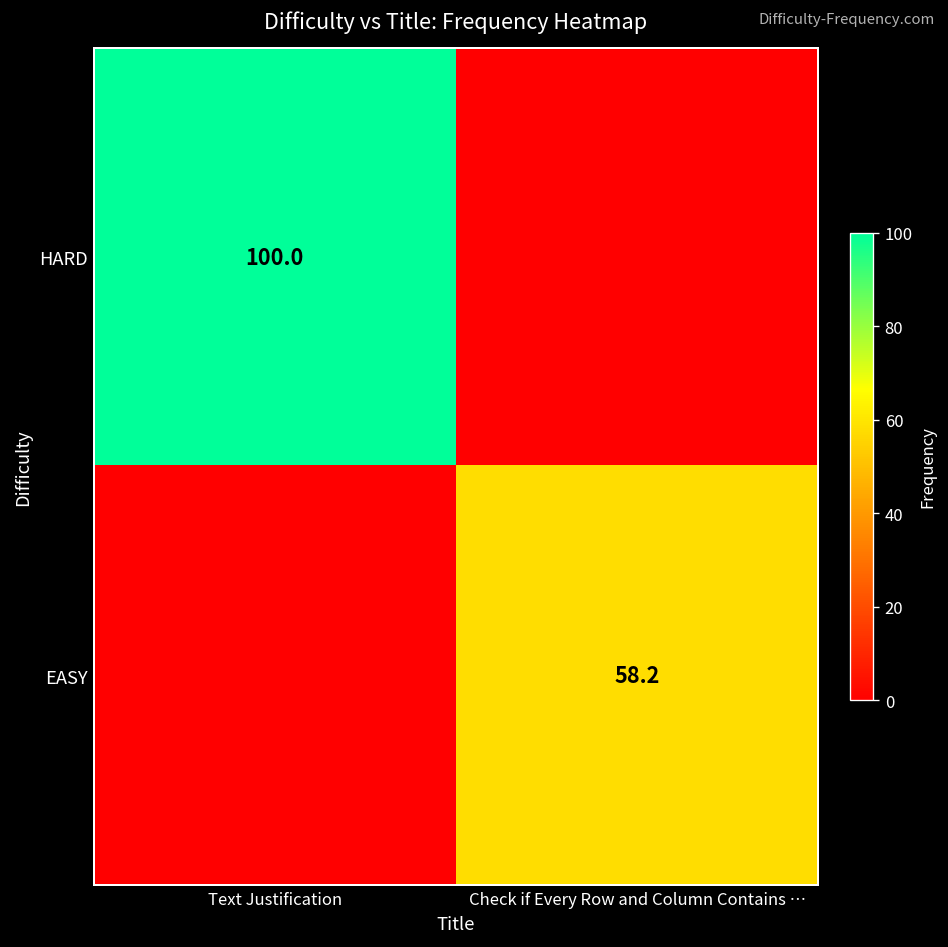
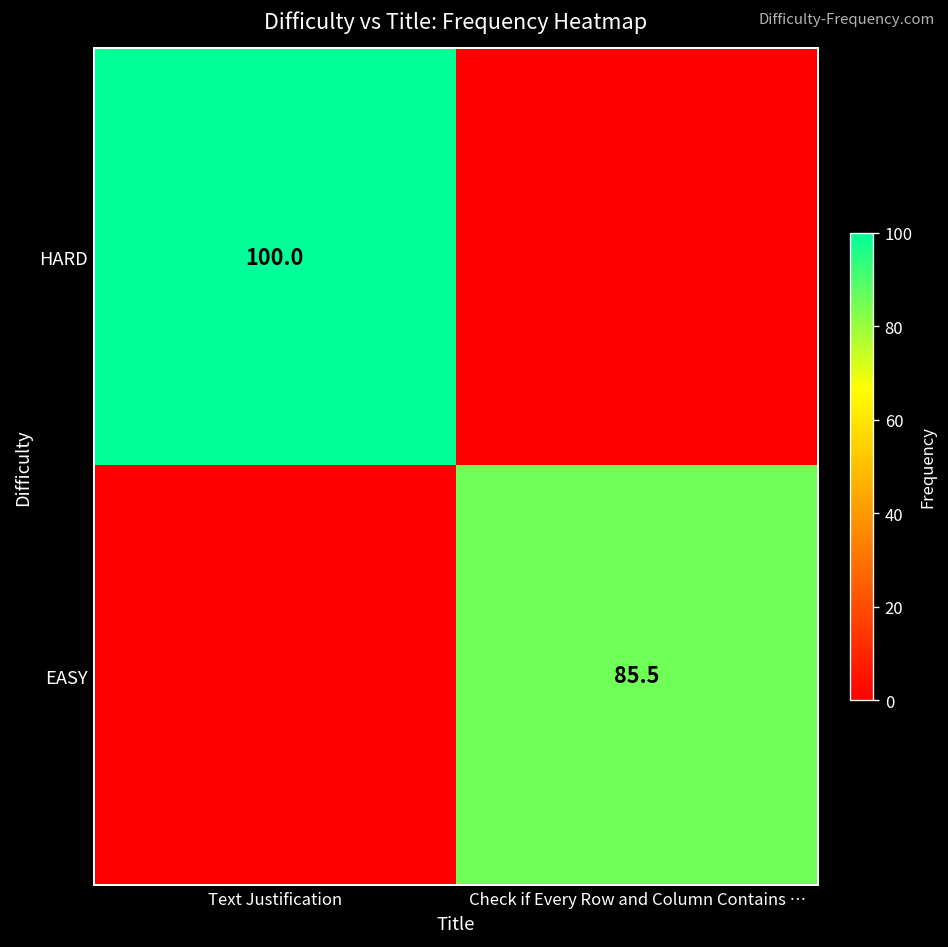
EASY, Check if Every Row and Column Contains …: 58.2 -> 85.5
